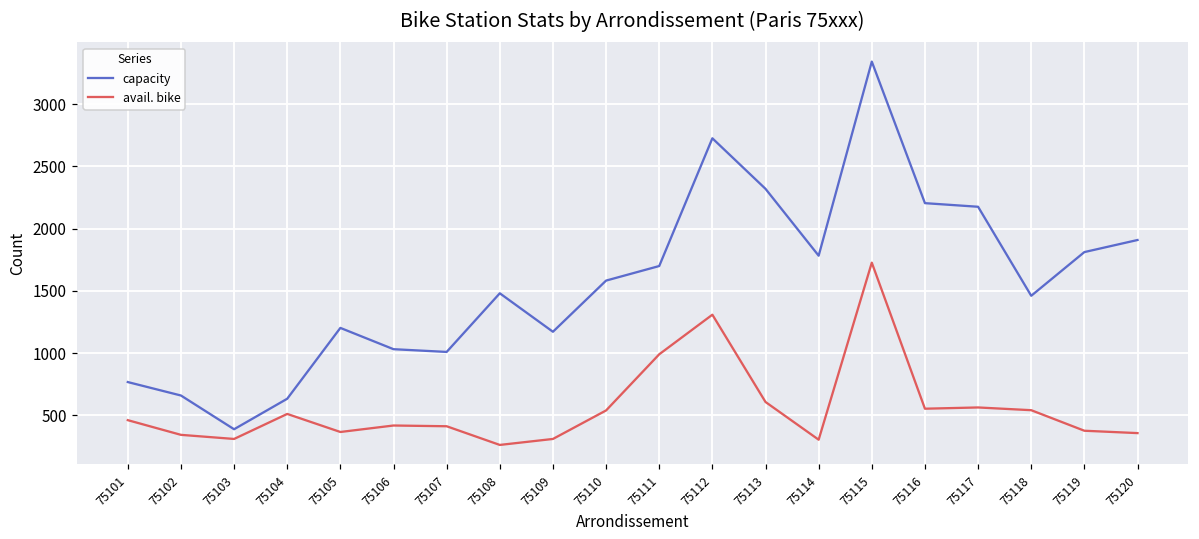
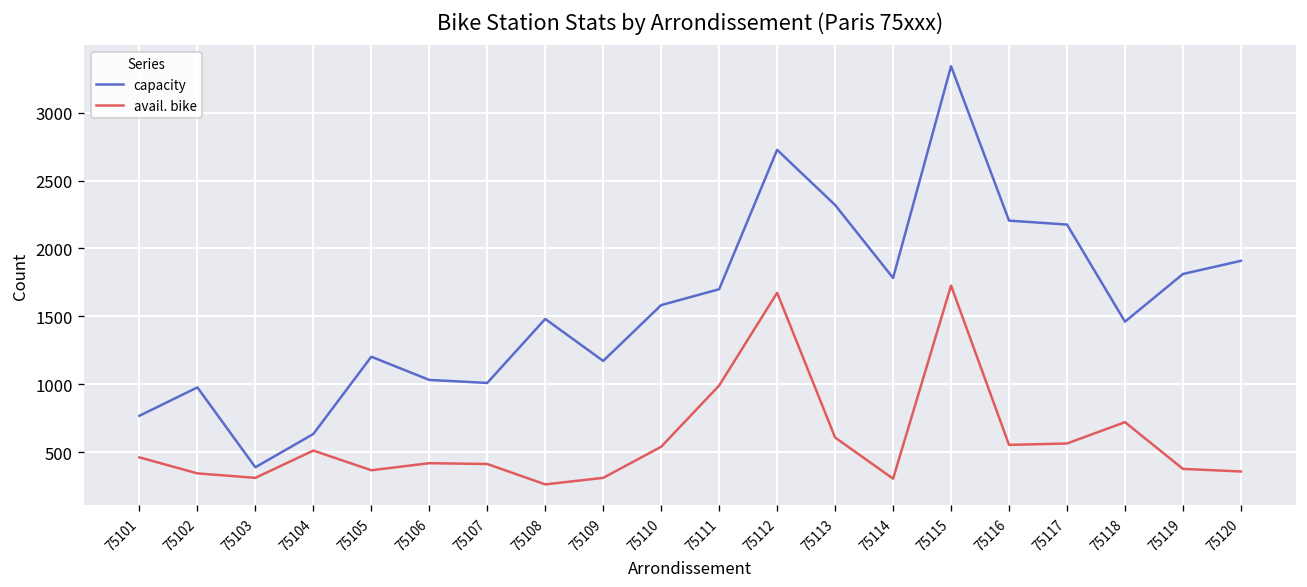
capacity, 75102: 660 -> 980
avail. bike, 75112: 1310 -> 1670
avail. bike, 75118: 540 -> 720
